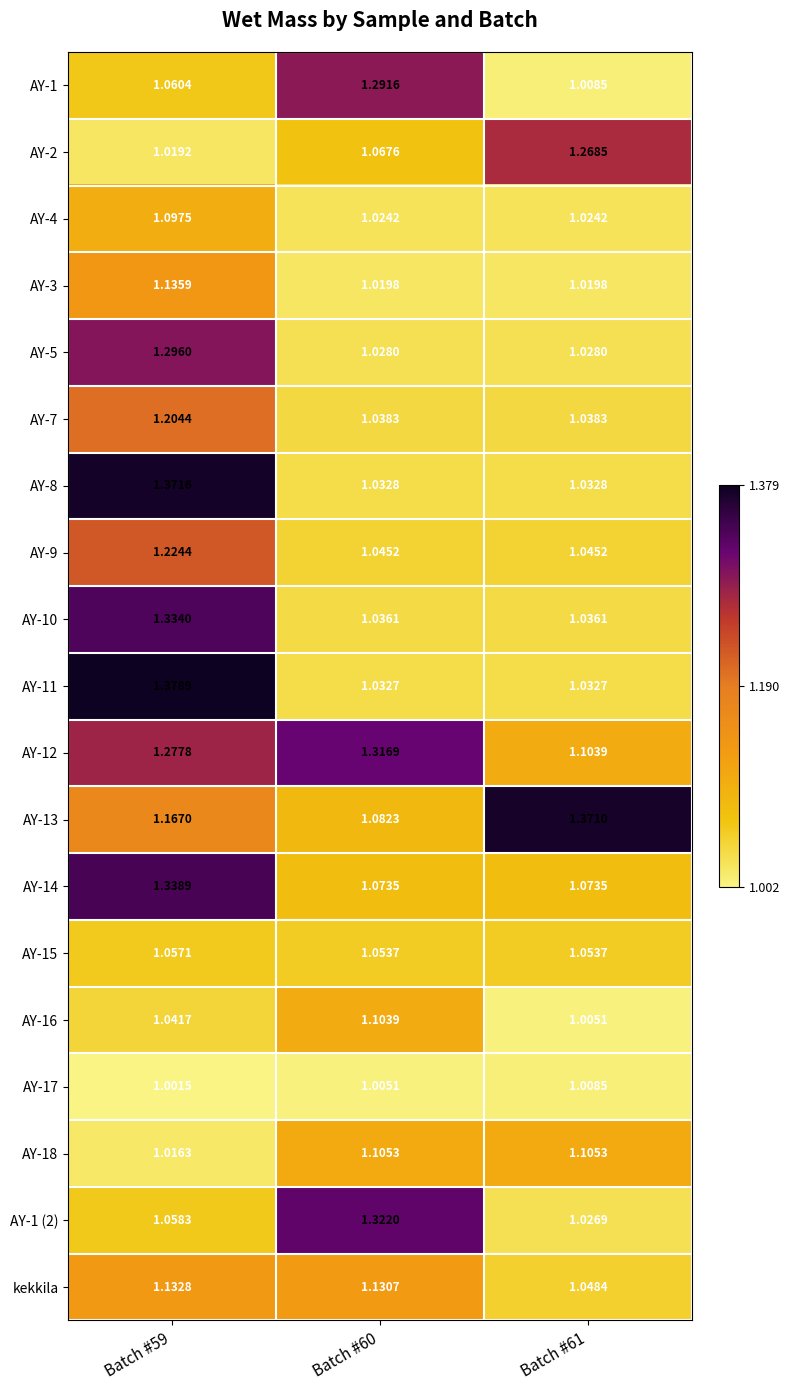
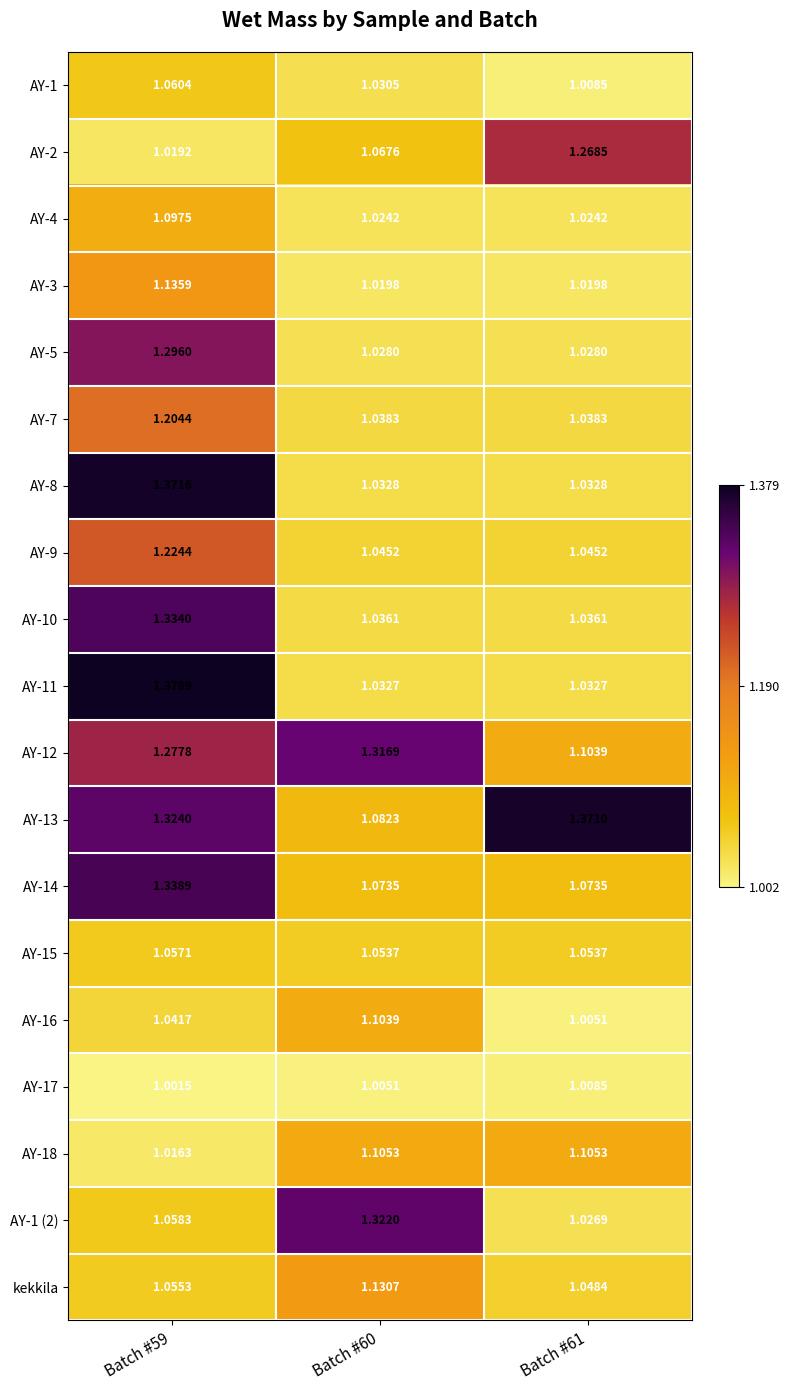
AY-1, Batch #60: 1.2916 -> 1.0305
AY-13, Batch #59: 1.1670 -> 1.3240
kekkila, Batch #59: 1.1328 -> 1.0553
